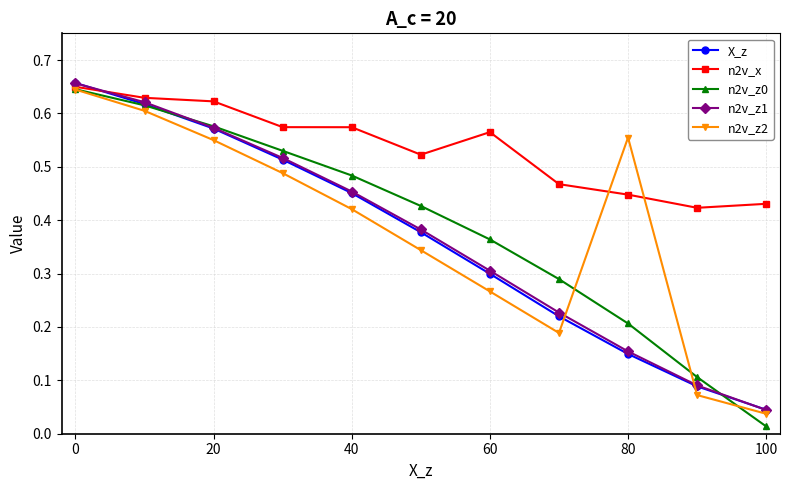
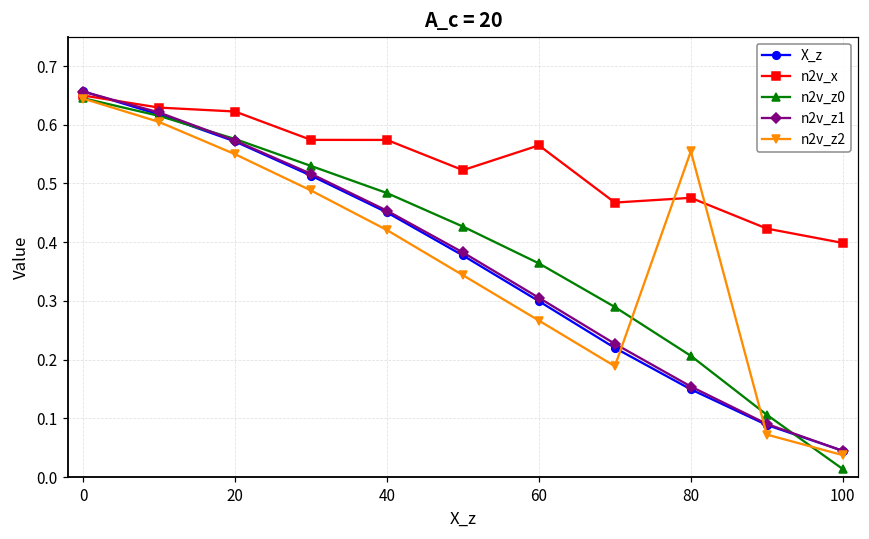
n2v_x, 80: 0.45 -> 0.48
n2v_x, 100: 0.43 -> 0.40
